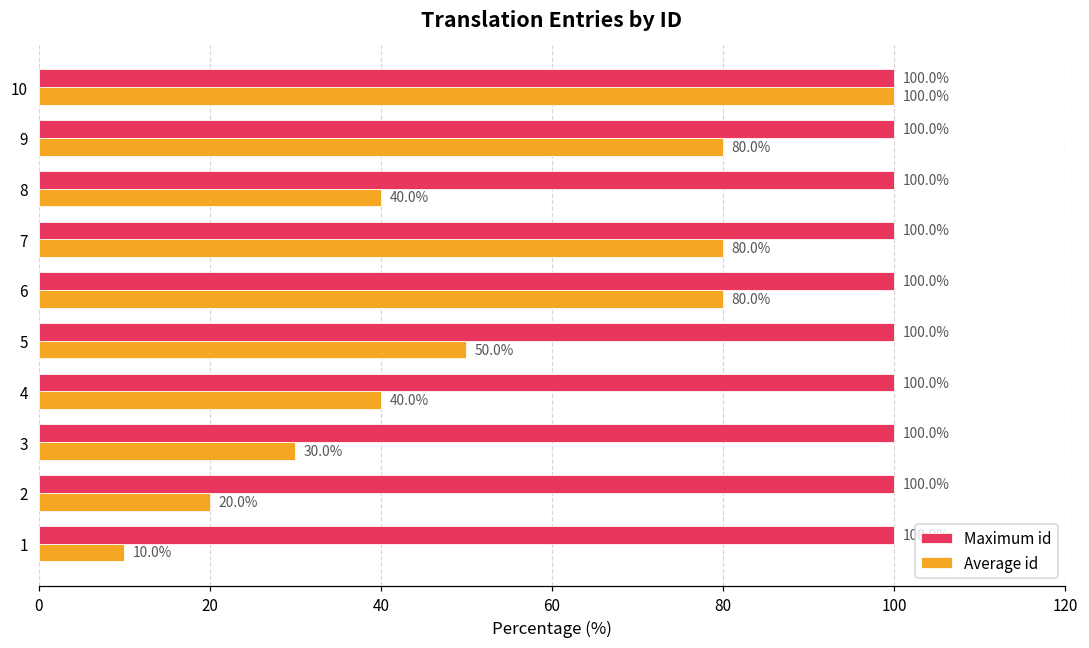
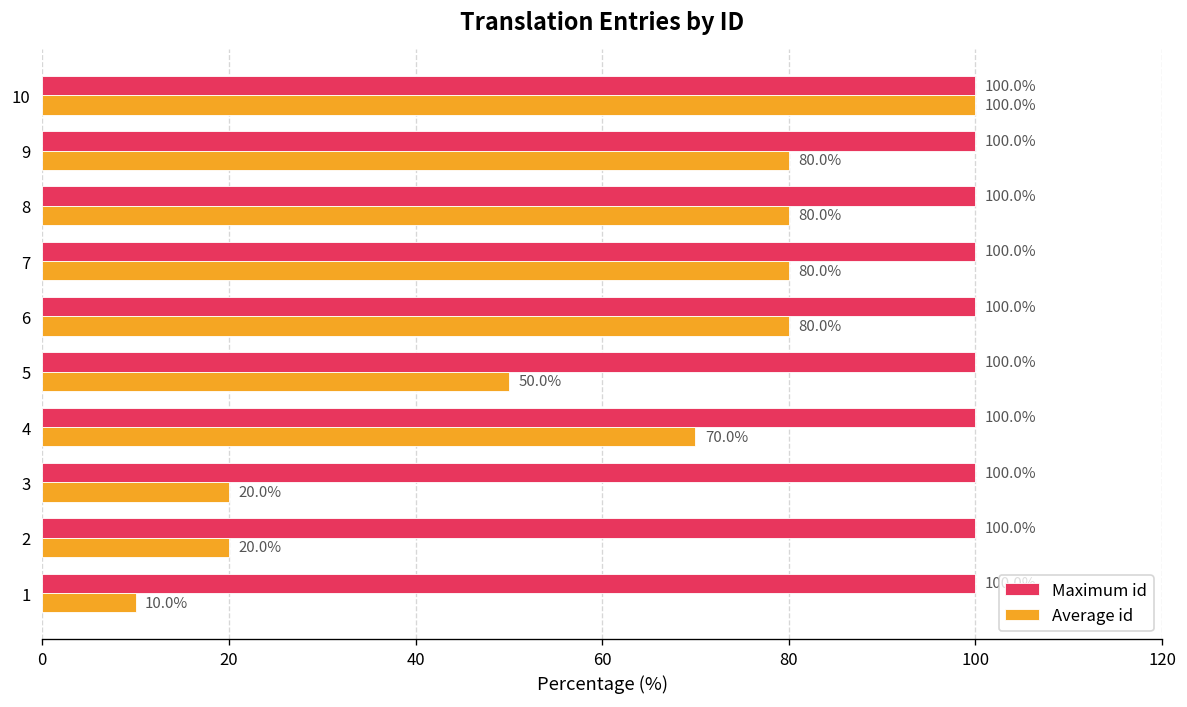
Average id, 8: 40.0% -> 80.0%
Average id, 4: 40.0% -> 70.0%
Average id, 3: 30.0% -> 20.0%
